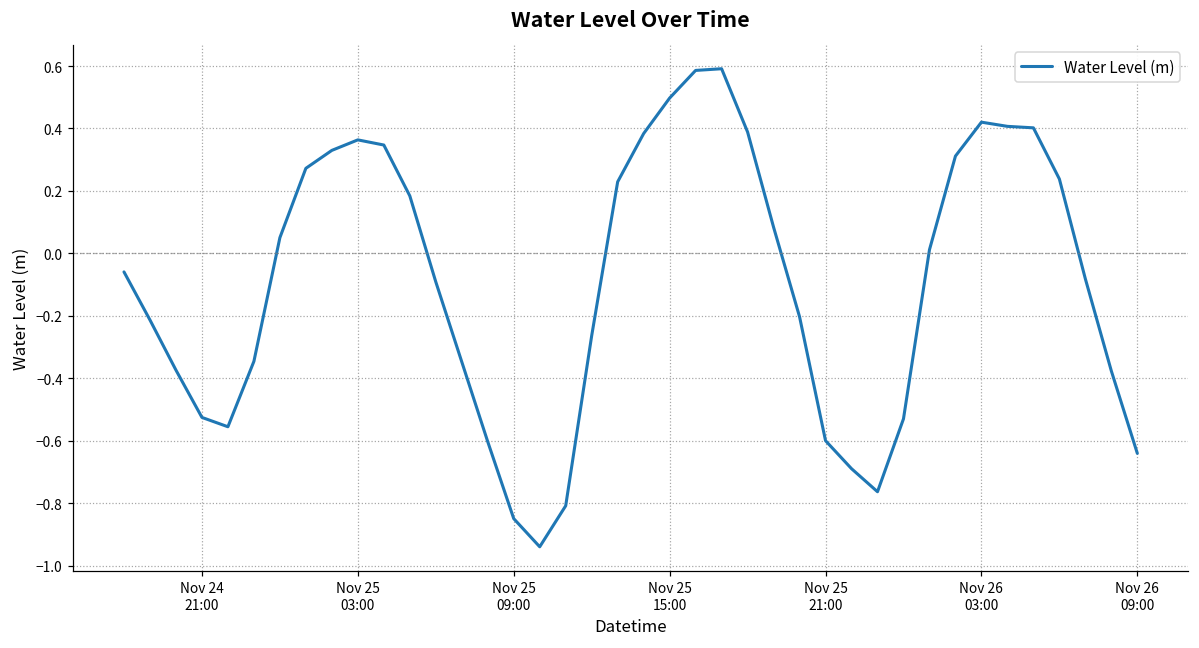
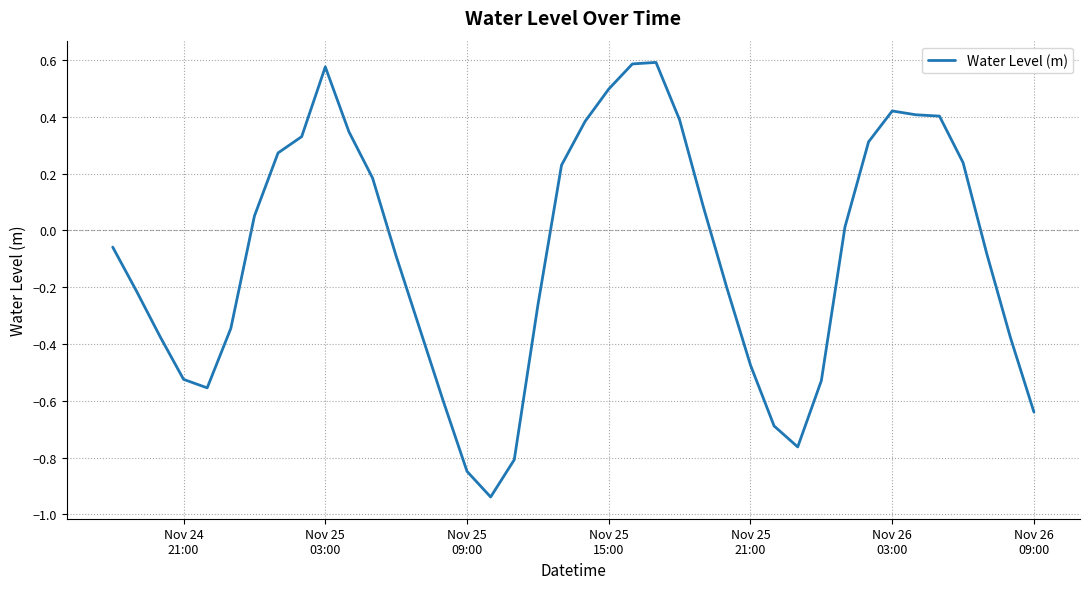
Nov 25 03:00: 0.36 -> 0.58
Nov 25 21:00: -0.60 -> -0.47
